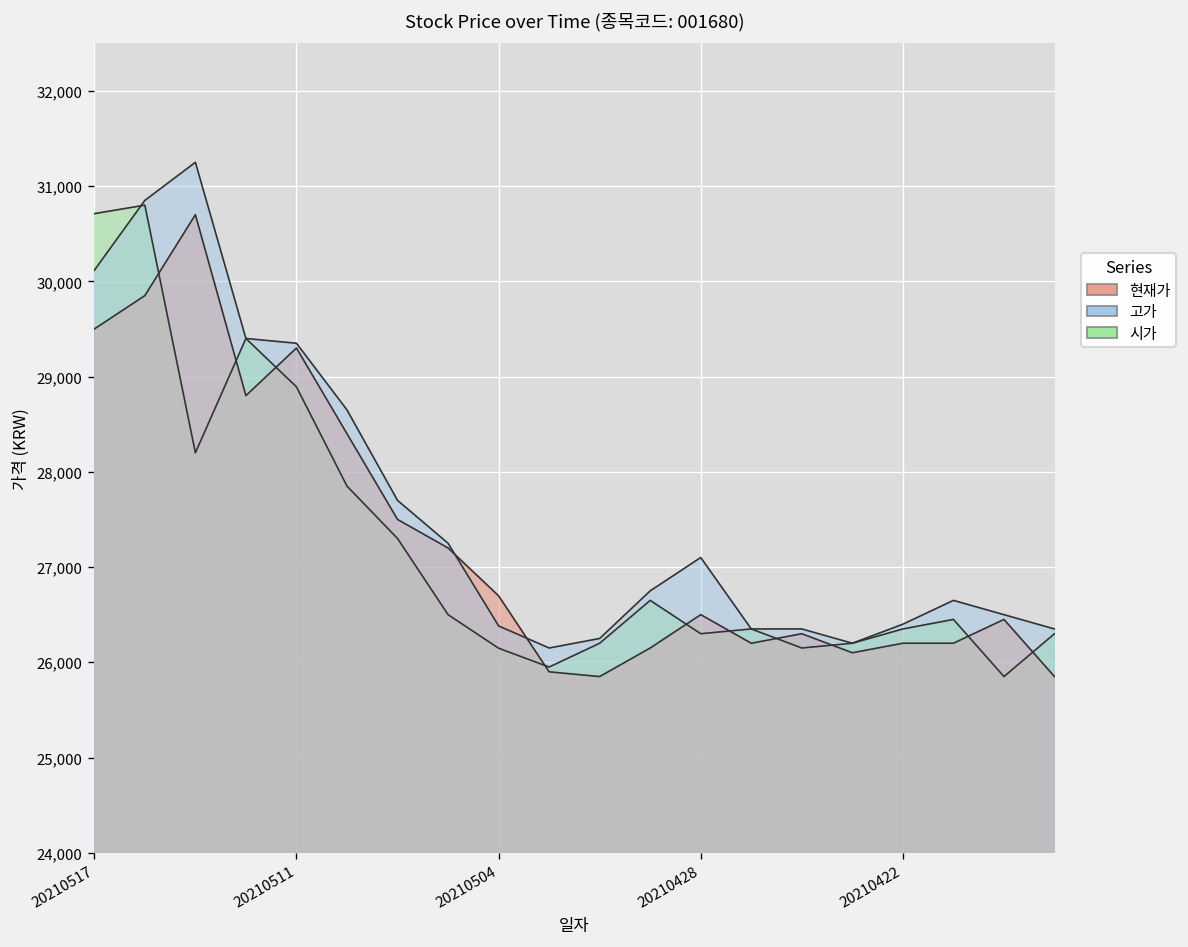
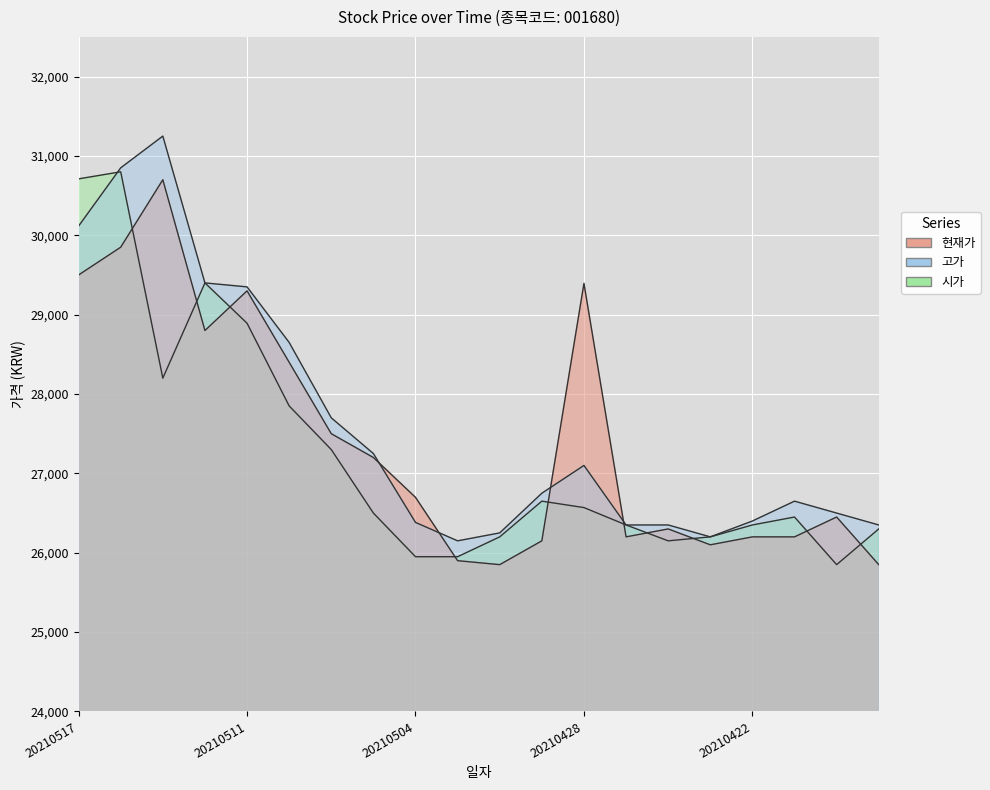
시가, 20210504: 26,100 -> 26,000
시가, 20210428: 26,300 -> 26,600
현재가, 20210428: 26,500 -> 29,400
